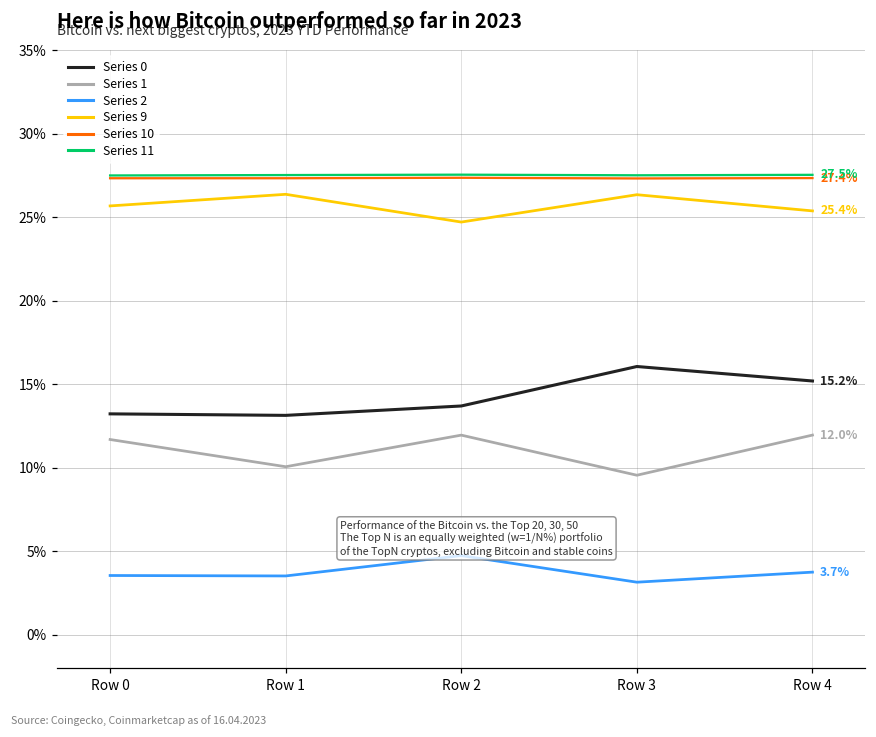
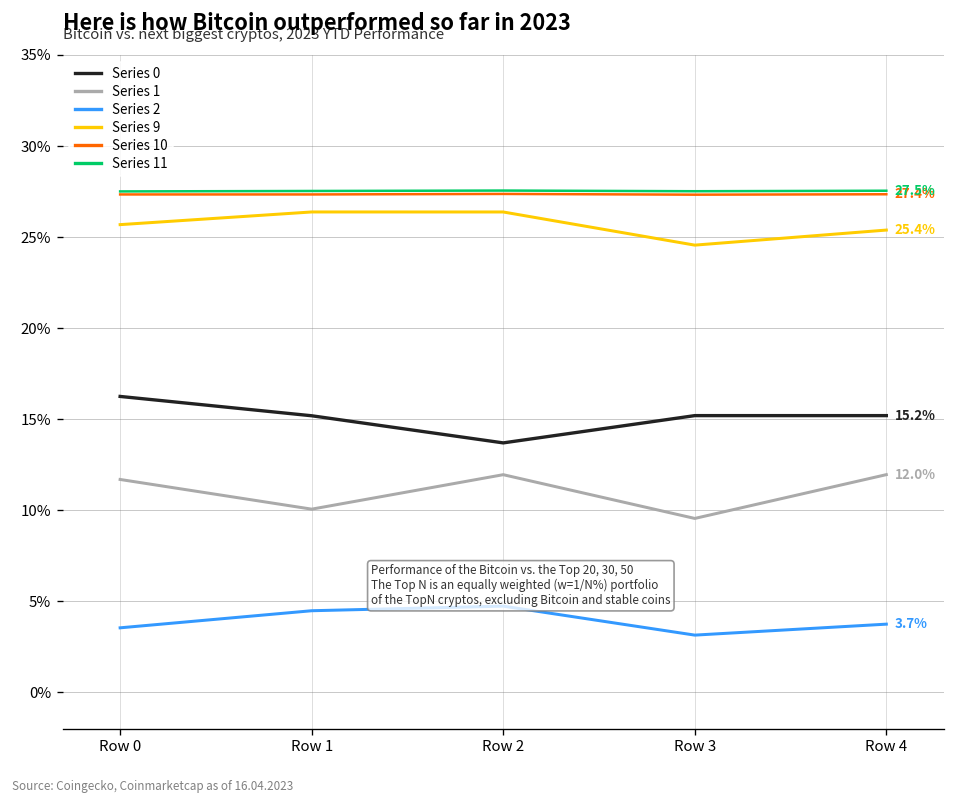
Series 0, Row 0: 13.2% -> 16.2%
Series 0, Row 1: 13.1% -> 15.2%
Series 2, Row 1: 3.5% -> 4.5%
Series 9, Row 2: 24.7% -> 26.4%
Series 0, Row 3: 16.1% -> 15.2%
Series 9, Row 3: 26.4% -> 24.6%
